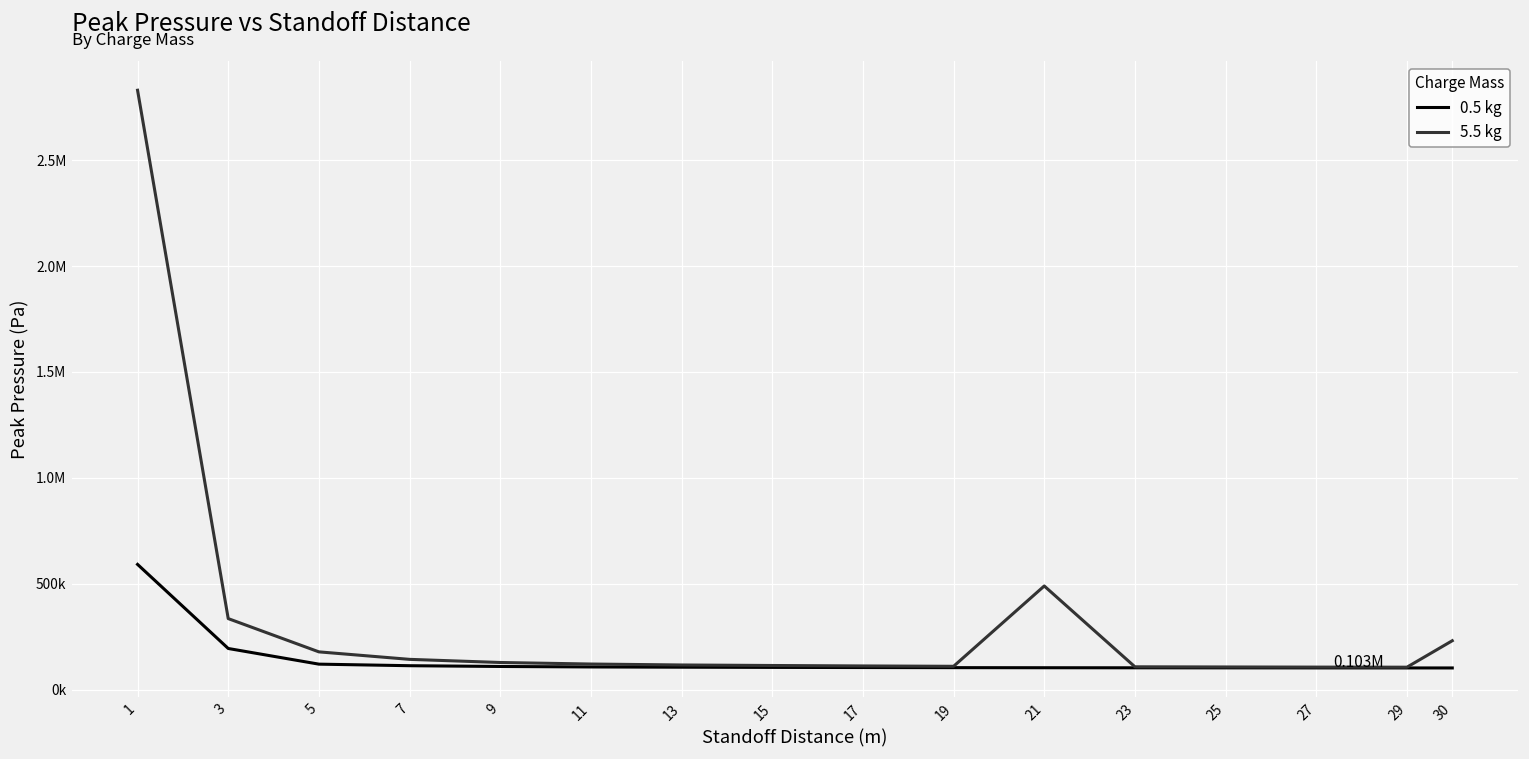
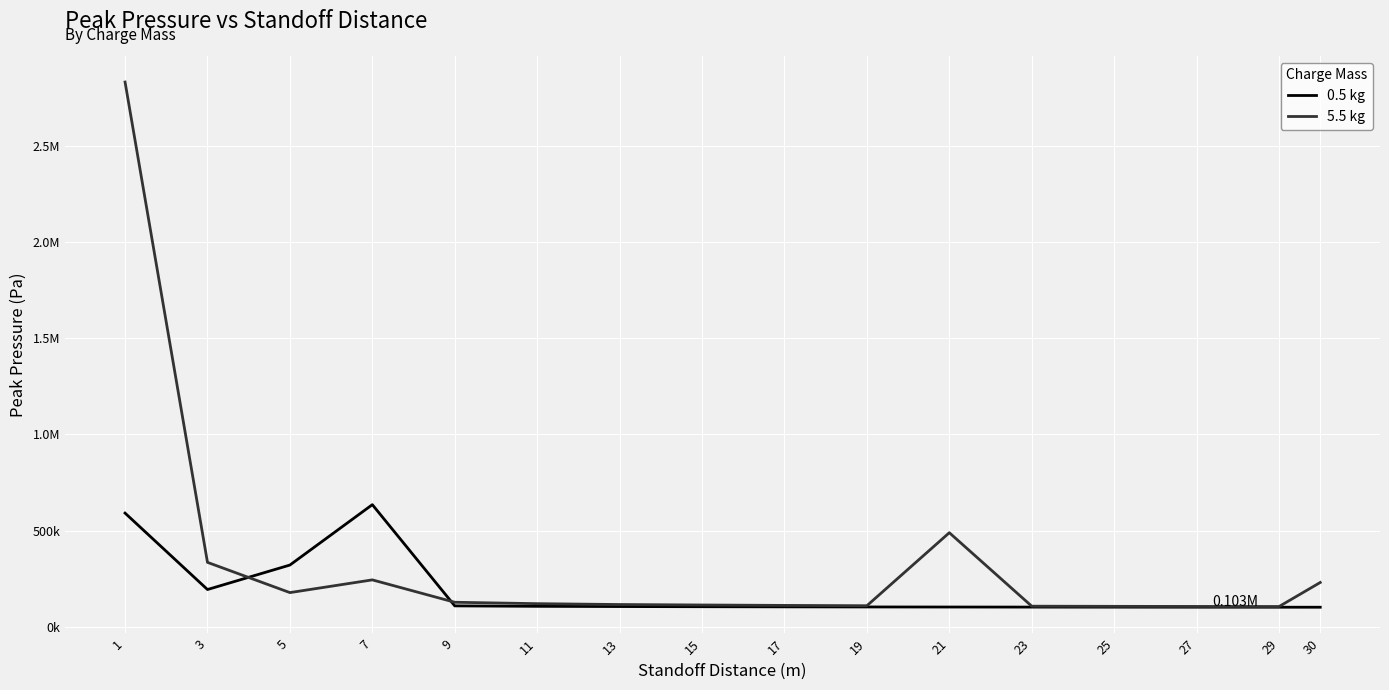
0.5 kg, 5: 120000 -> 320000
0.5 kg, 7: 110000 -> 640000
5.5 kg, 7: 140000 -> 250000
